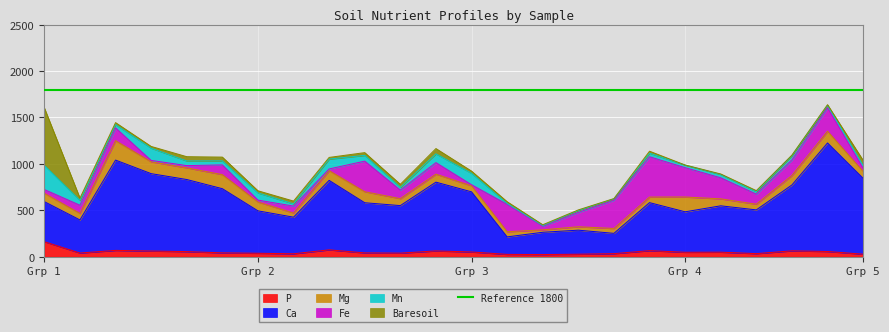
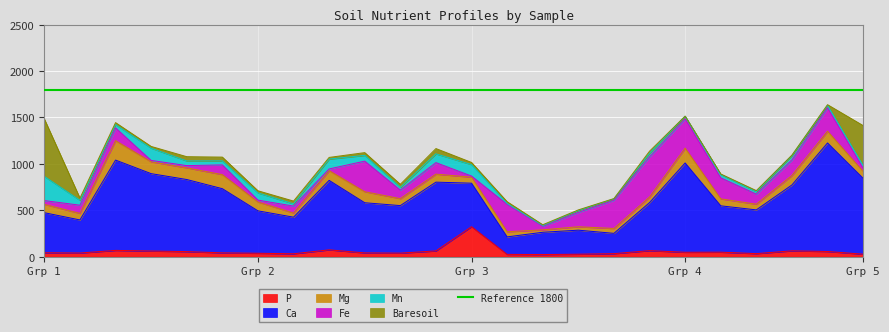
P, Grp 1: 200 -> 0
P, Grp 3: 100 -> 300
Ca, Grp 3: 600 -> 500
Ca, Grp 4: 400 -> 1000
Baresoil, Grp 5: 100 -> 400
